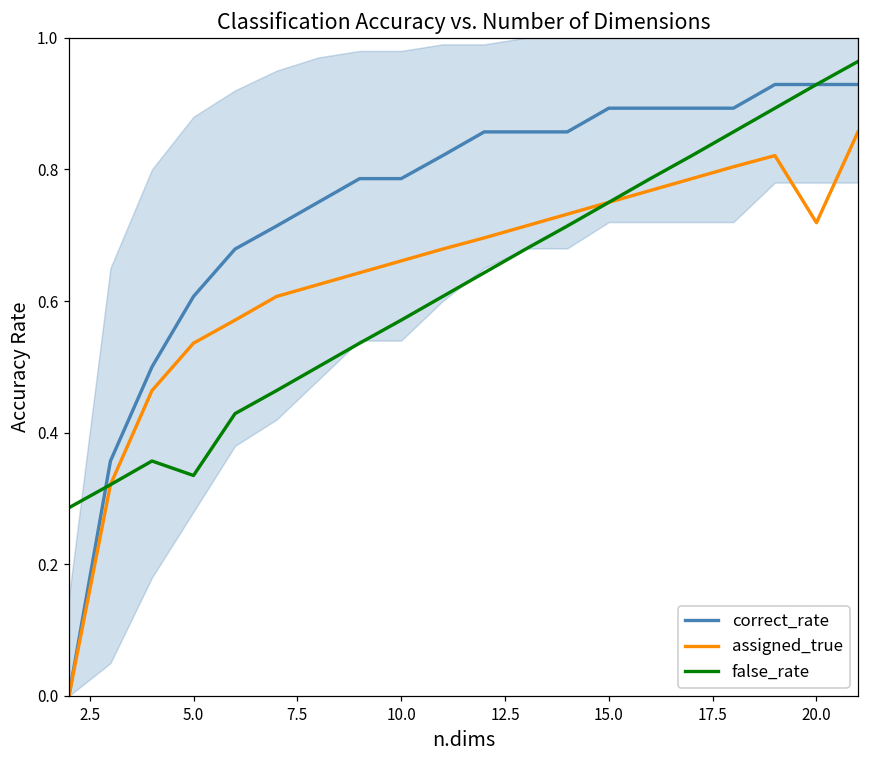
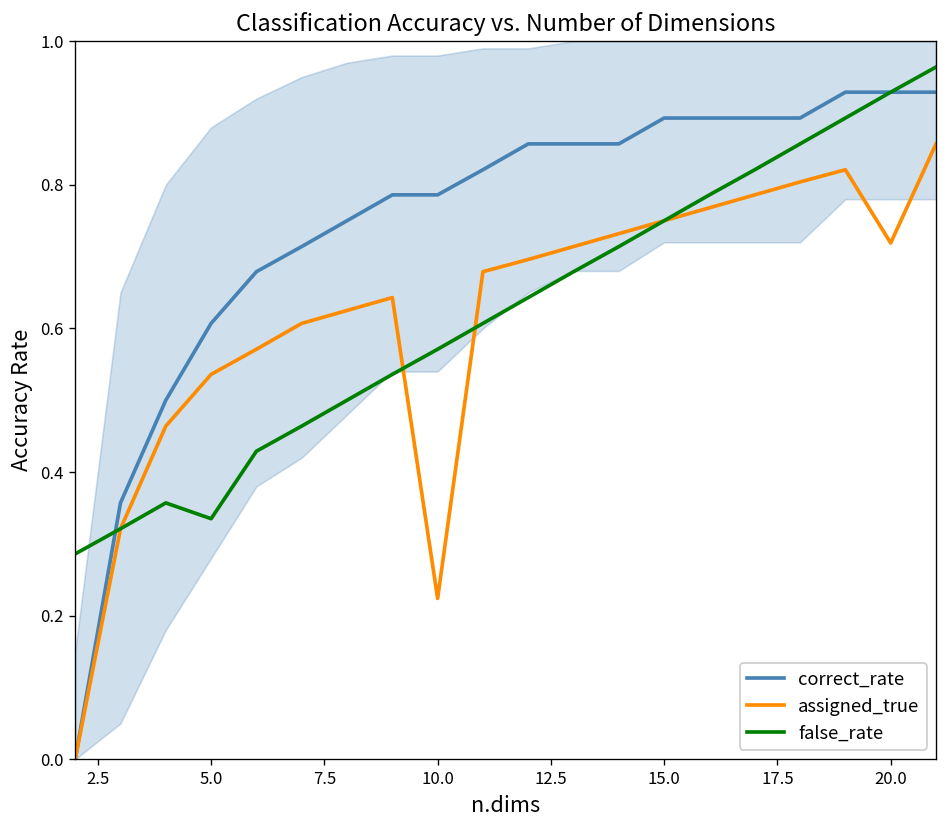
assigned_true, 10.0: 0.66 -> 0.22
